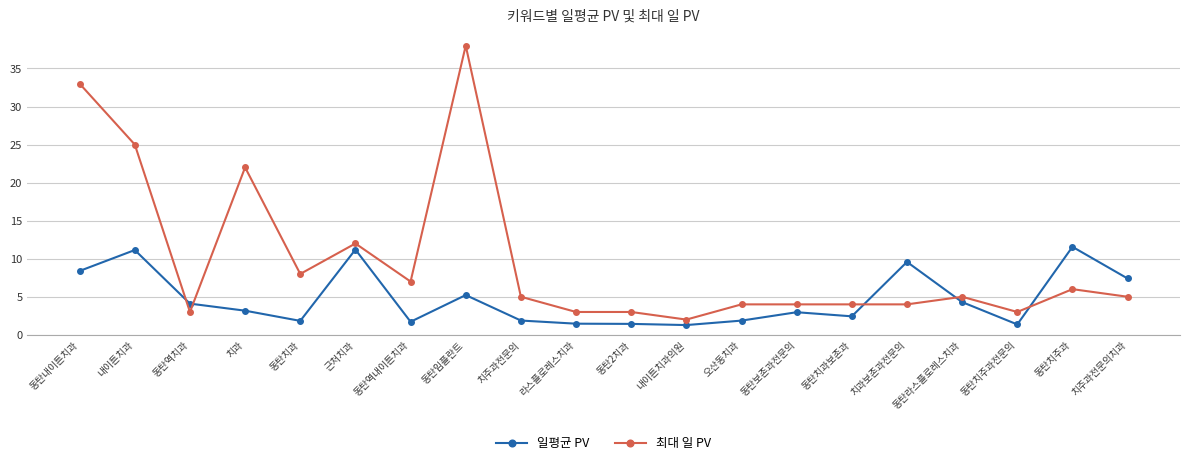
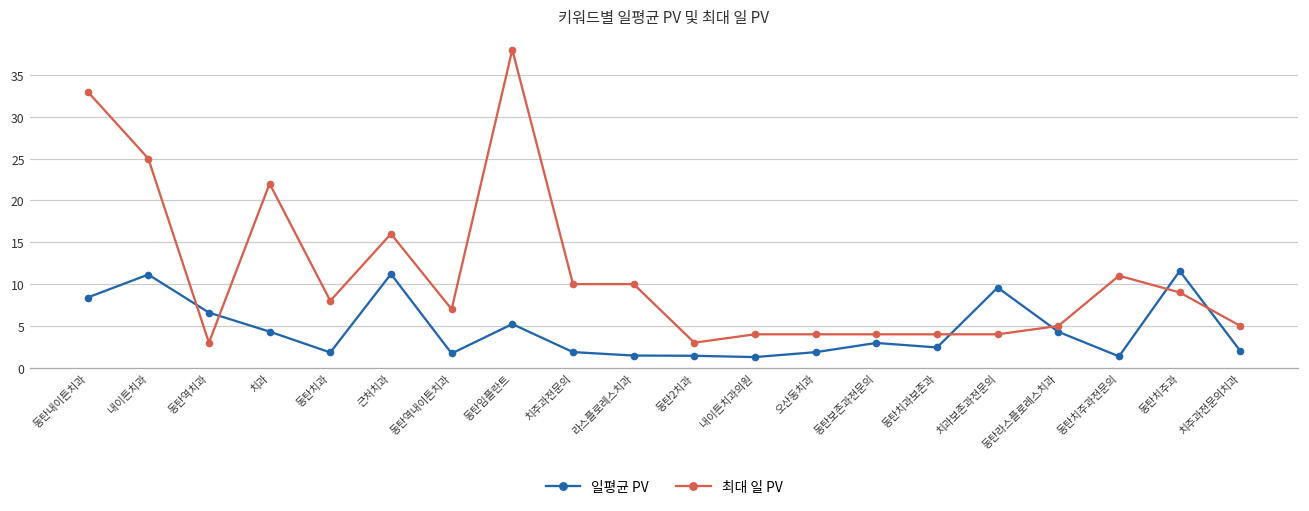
일평균 PV, 동탄역치과: 4 -> 7
일평균 PV, 치과: 3 -> 4
최대 일 PV, 근처치과: 12 -> 16
최대 일 PV, 치주과전문의: 5 -> 10
최대 일 PV, 라스플로레스치과: 3 -> 10
최대 일 PV, 내이튼치과의원: 2 -> 4
최대 일 PV, 동탄치주과전문의: 3 -> 11
최대 일 PV, 동탄치주과: 6 -> 9
일평균 PV, 치주과전문의치과: 7 -> 2
